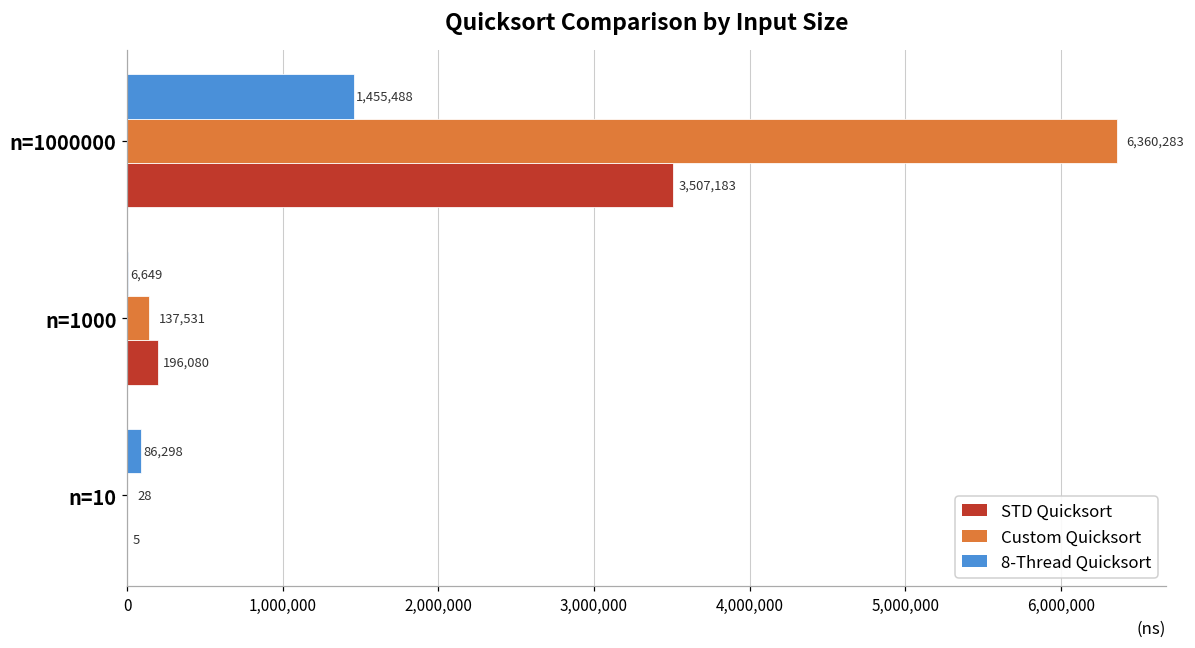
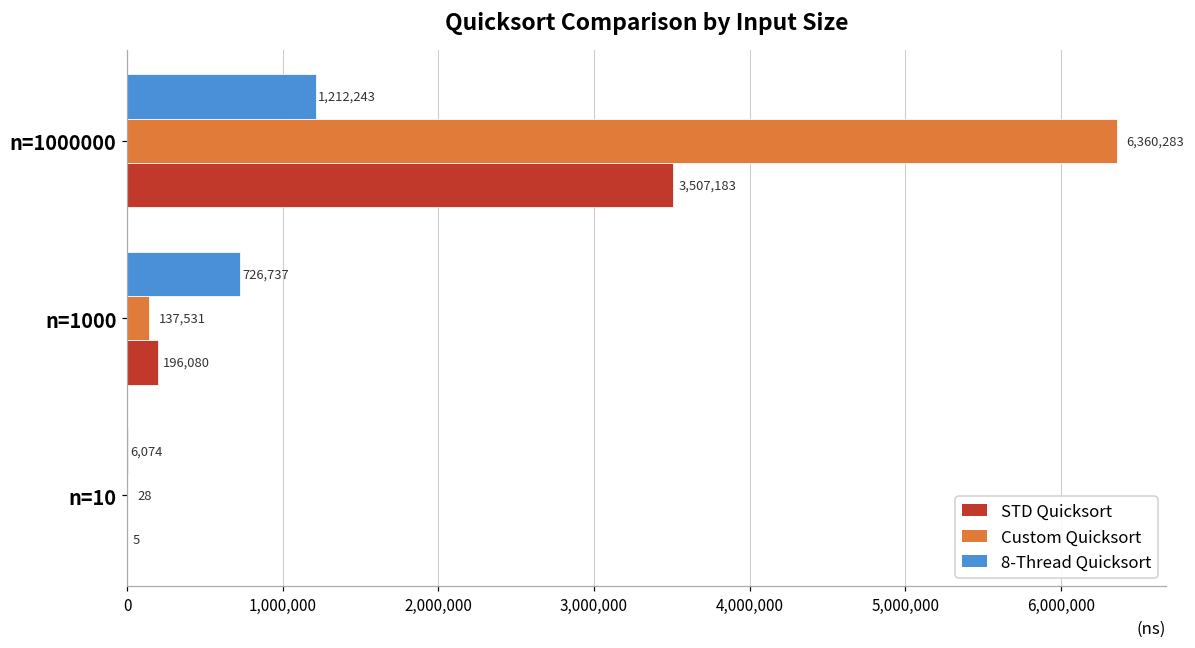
8-Thread Quicksort, n=1000000: 1,455,488 -> 1,212,243
8-Thread Quicksort, n=1000: 6,649 -> 726,737
8-Thread Quicksort, n=10: 86,298 -> 6,074
